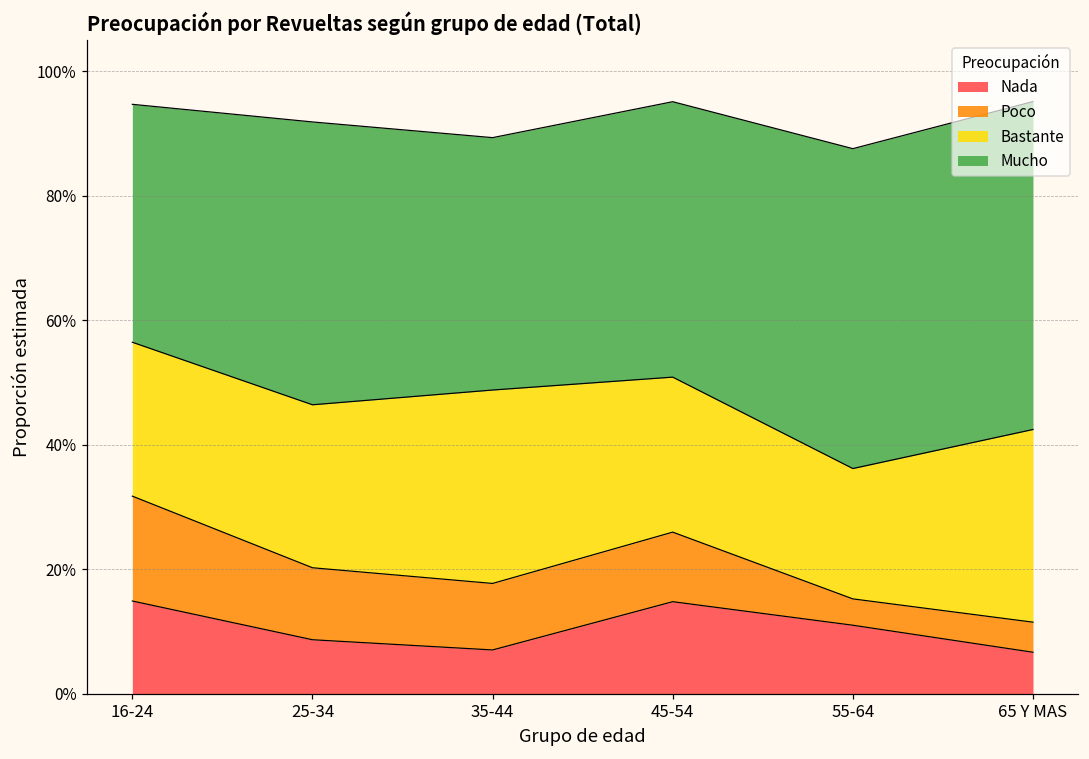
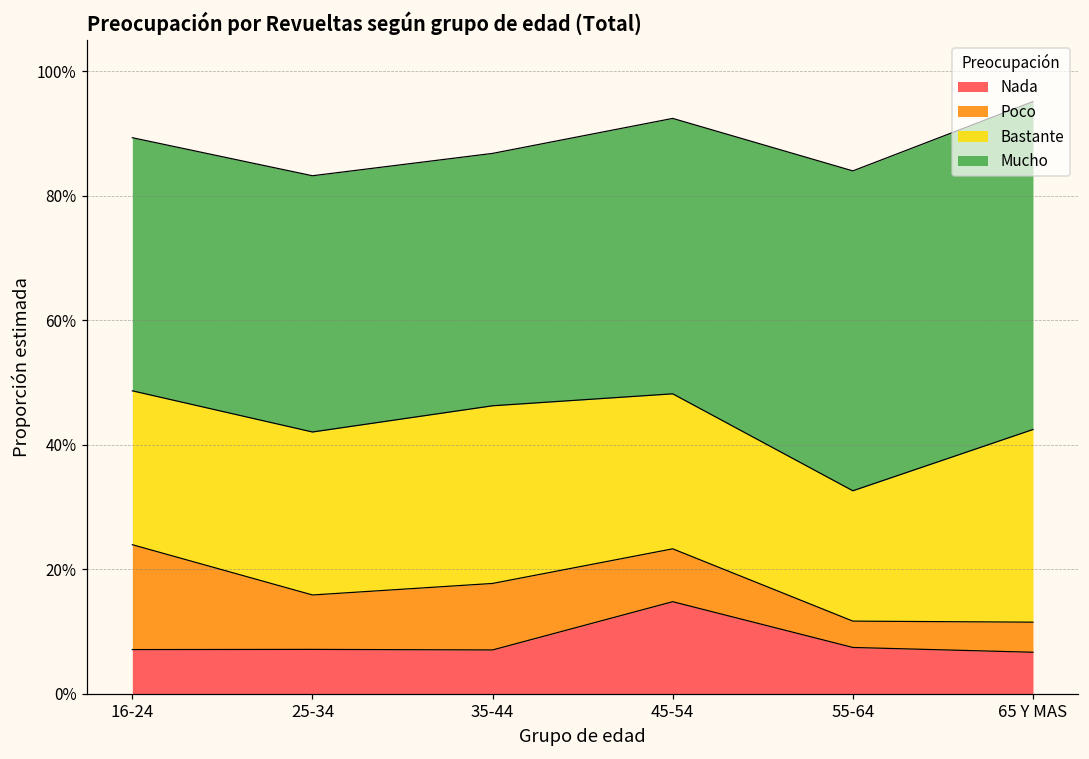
Nada, 16-24: 15% -> 7%
Mucho, 16-24: 38% -> 41%
Nada, 25-34: 9% -> 7%
Poco, 25-34: 12% -> 9%
Mucho, 25-34: 45% -> 41%
Bastante, 35-44: 31% -> 29%
Poco, 45-54: 11% -> 8%
Nada, 55-64: 11% -> 7%
